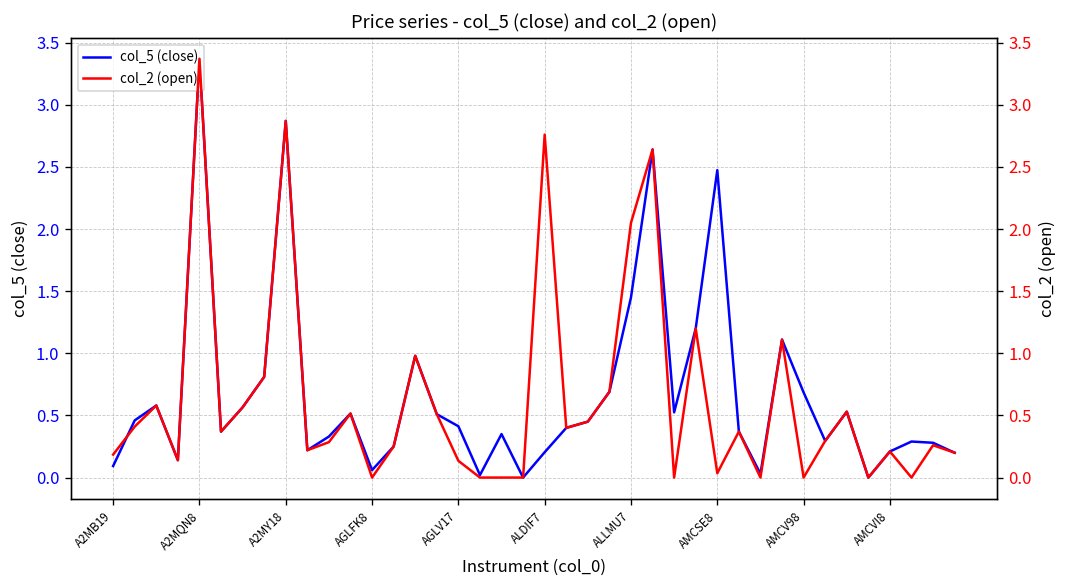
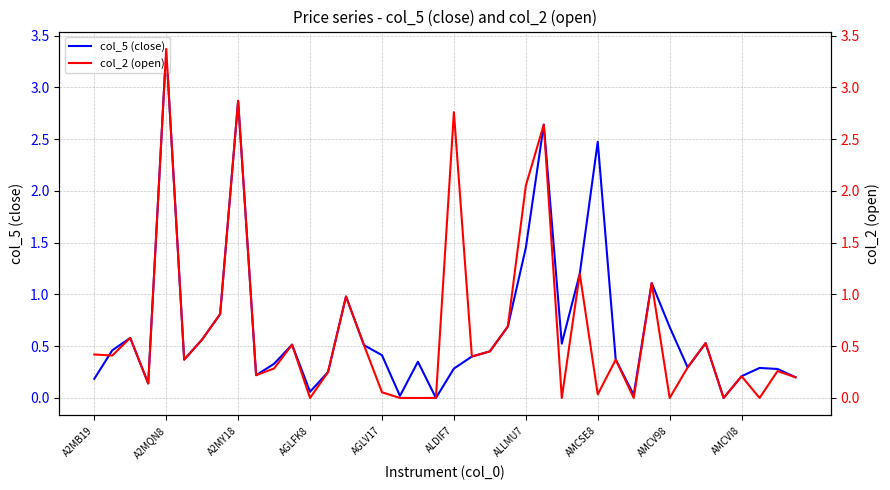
col_5 (close), A2MB19: 0.09 -> 0.19
col_5 (close), ALDIF7: 0.20 -> 0.28
col_2 (open), A2MB19: 0.19 -> 0.42
col_2 (open), AGLV17: 0.14 -> 0.06
